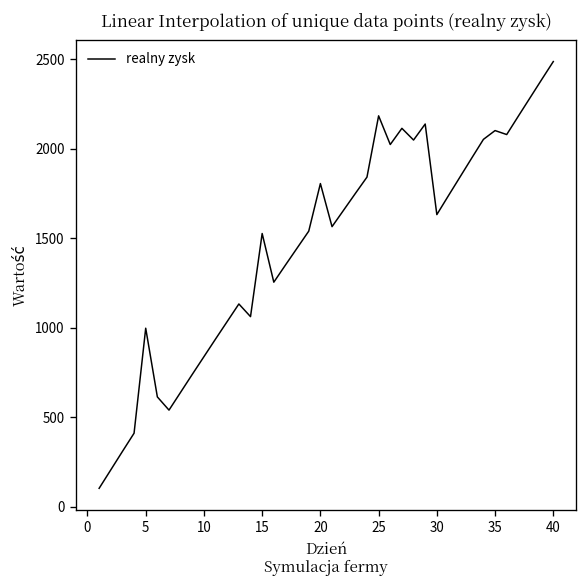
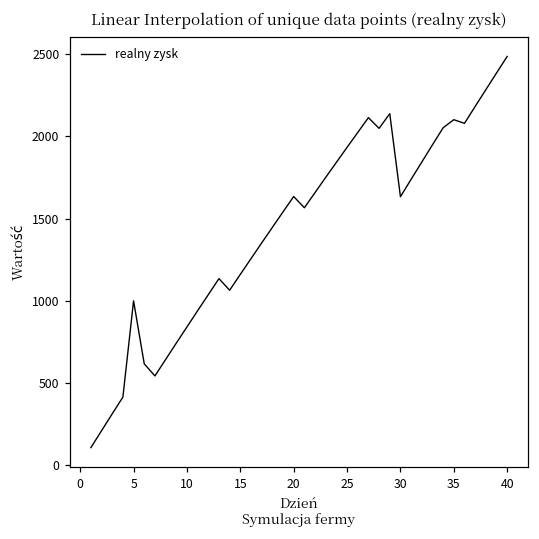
15: 1530 -> 1160
20: 1810 -> 1630
25: 2180 -> 1930
